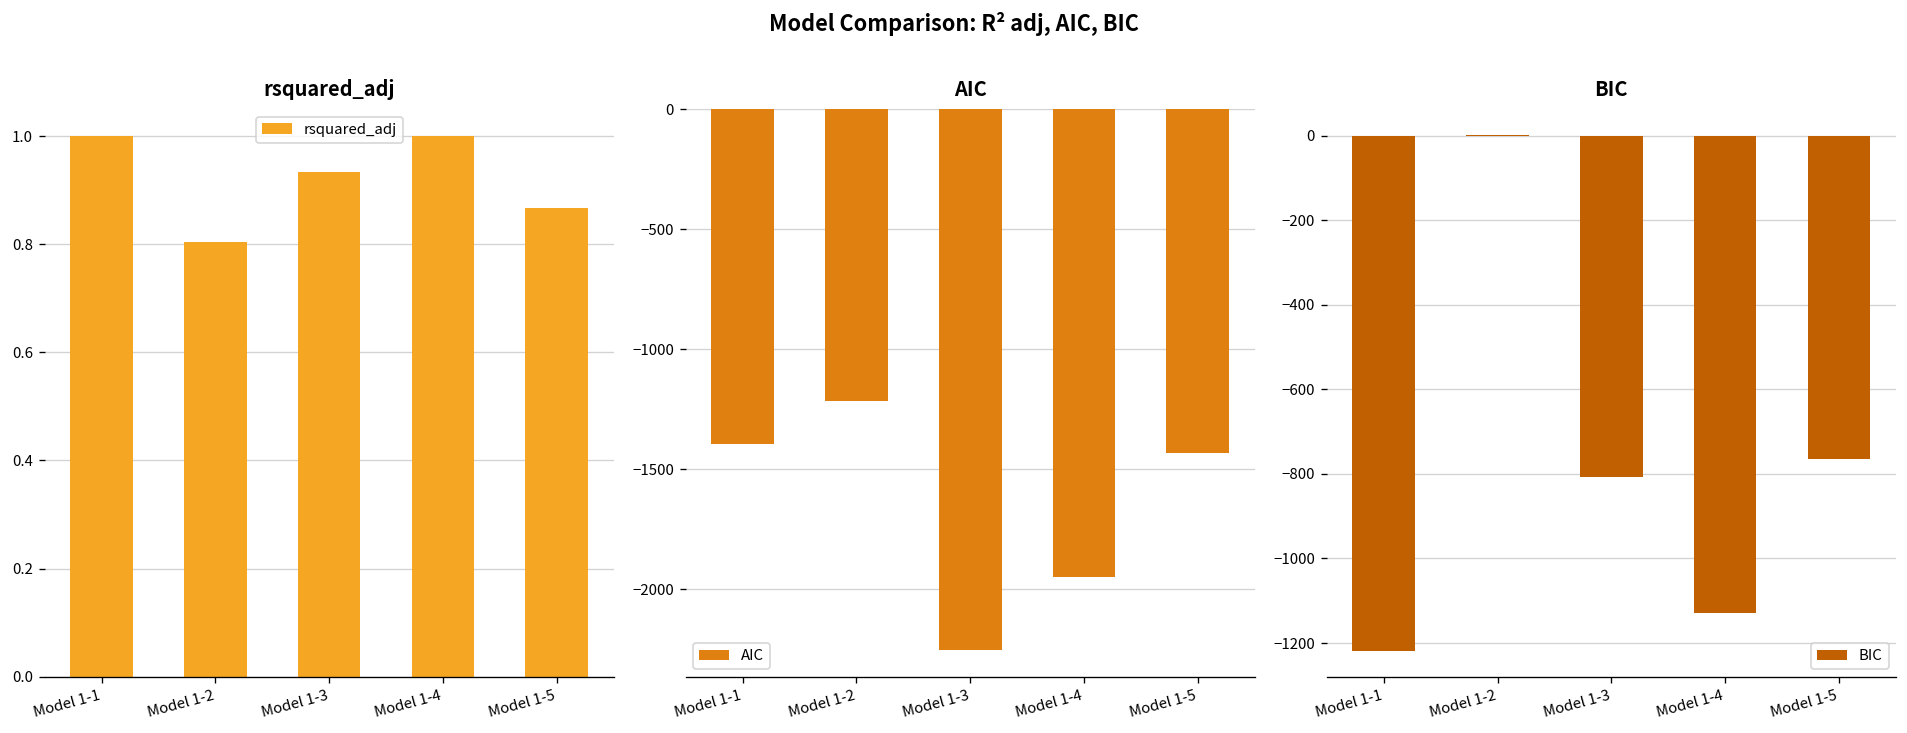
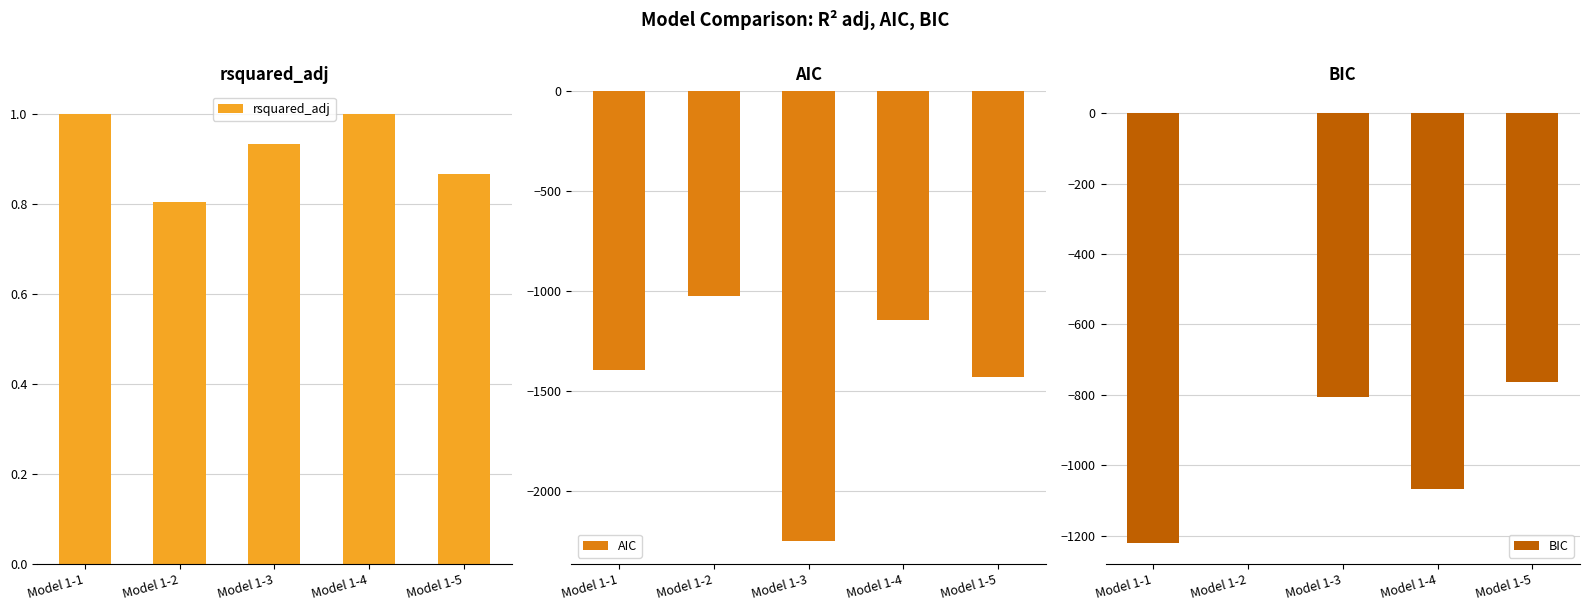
AIC, Model 1-2: -1210 -> -1020
AIC, Model 1-4: -1950 -> -1140
BIC, Model 1-4: -1130 -> -1070
